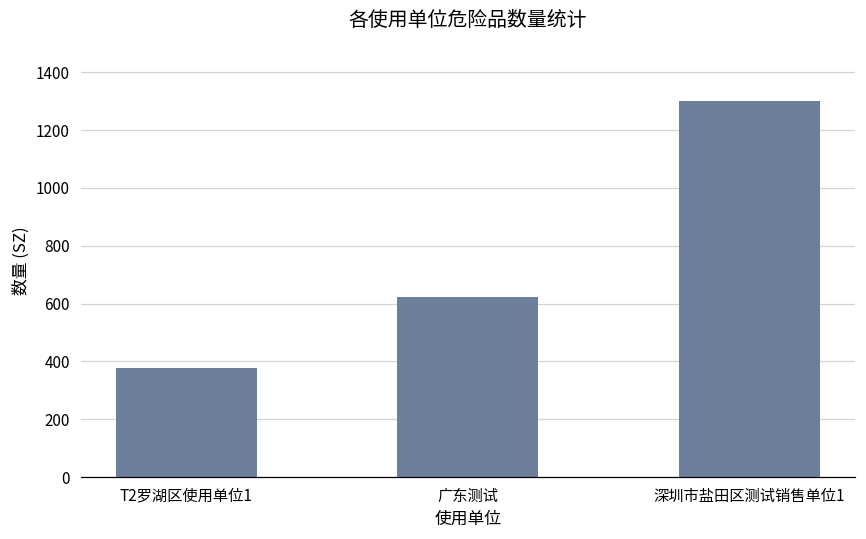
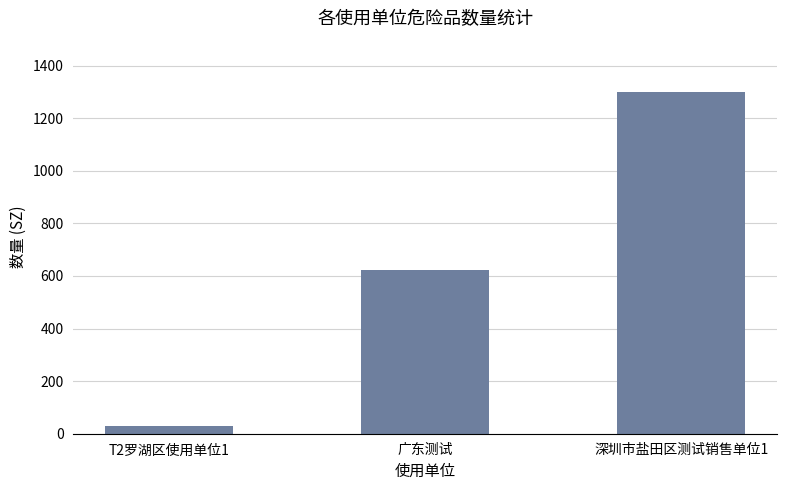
T2罗湖区使用单位1: 380 -> 30
